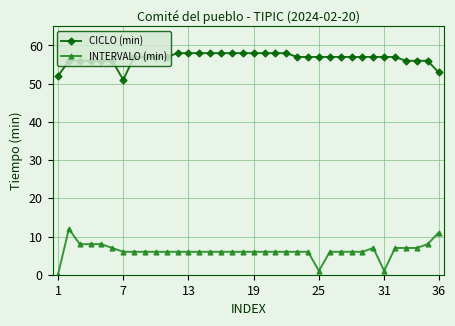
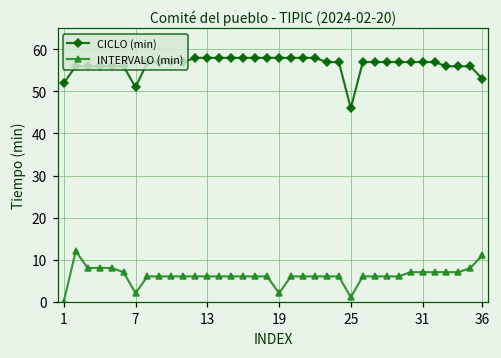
INTERVALO (min), 7: 6 -> 2
INTERVALO (min), 19: 6 -> 2
CICLO (min), 25: 57 -> 46
INTERVALO (min), 31: 1 -> 7
